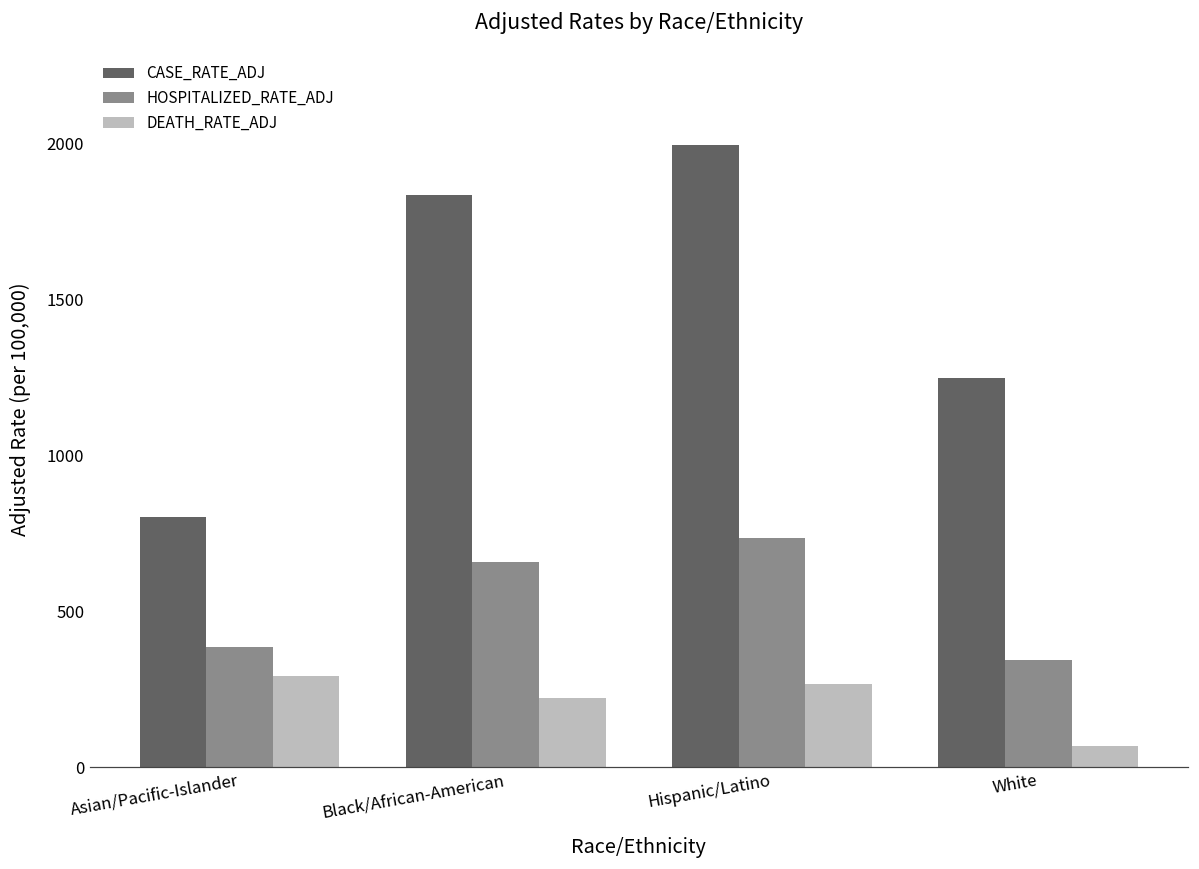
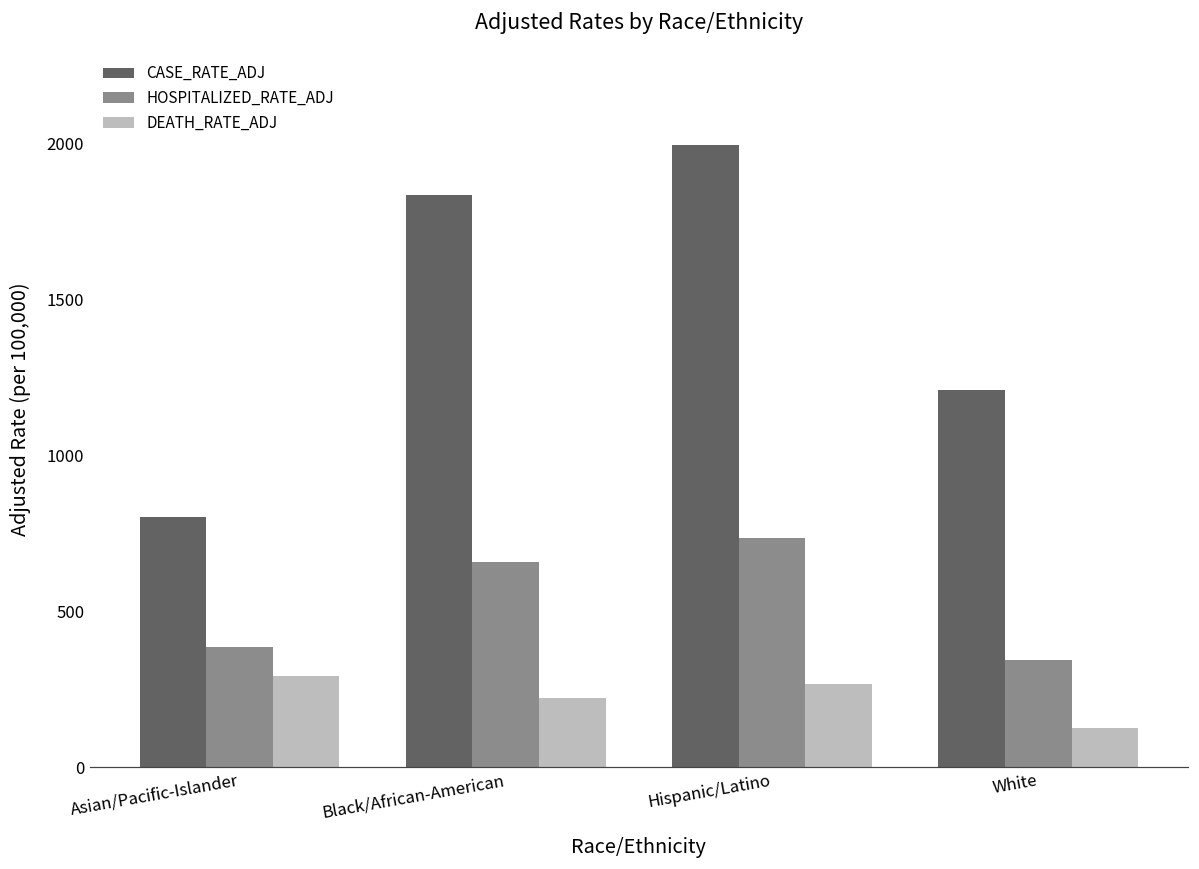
CASE_RATE_ADJ, White: 1250 -> 1210
DEATH_RATE_ADJ, White: 70 -> 120
